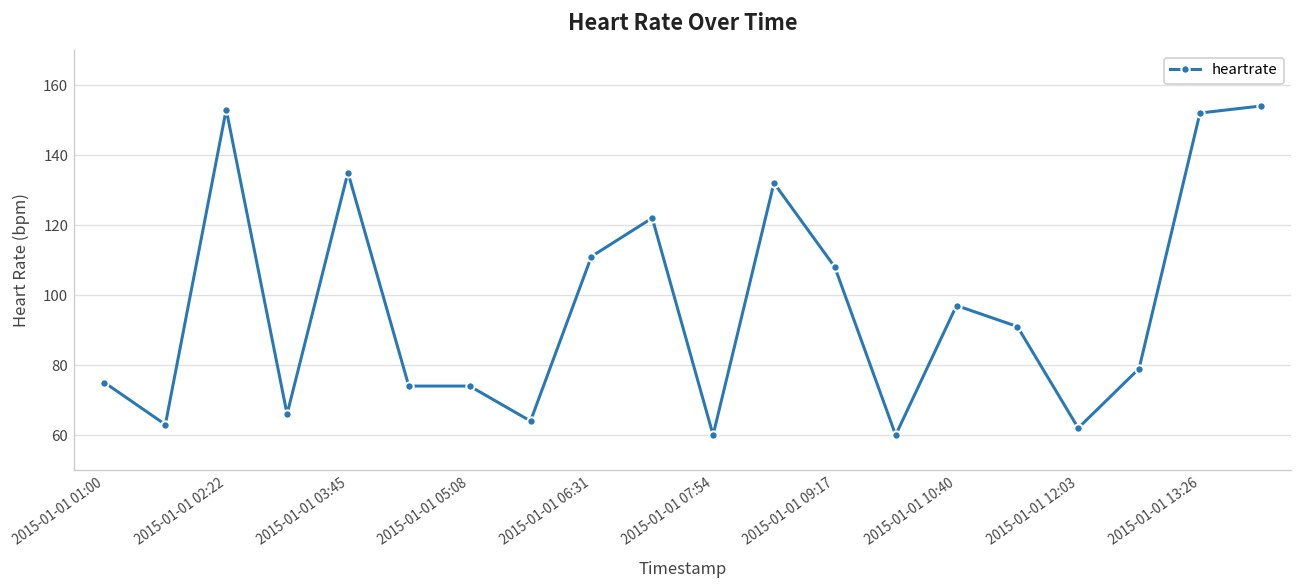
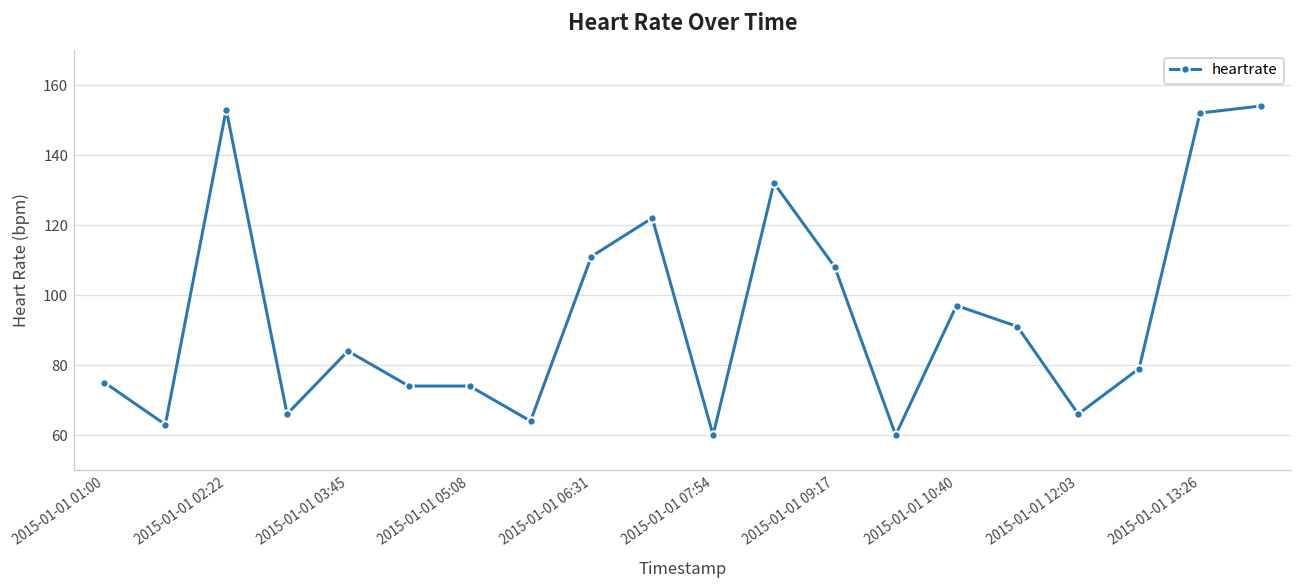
2015-01-01 03:45: 135 -> 84
2015-01-01 12:03: 62 -> 66
